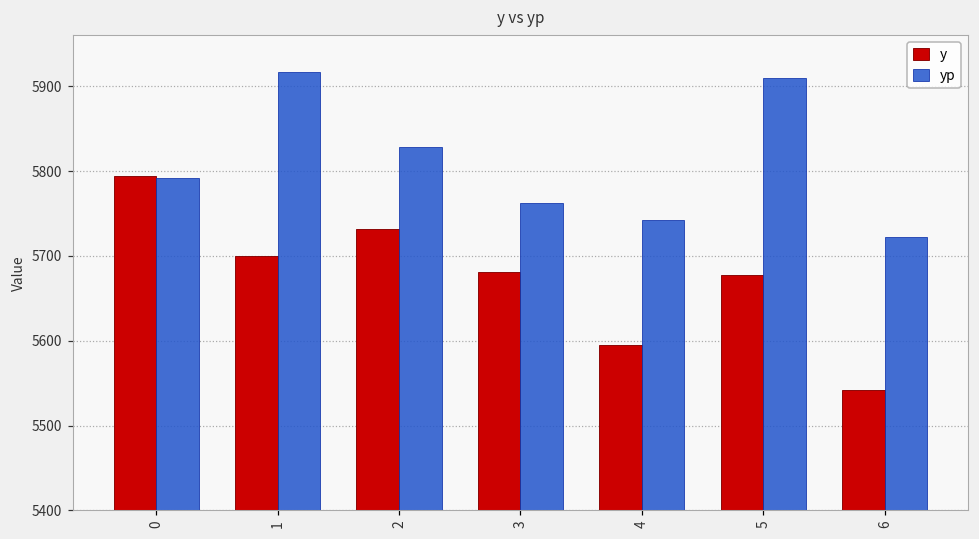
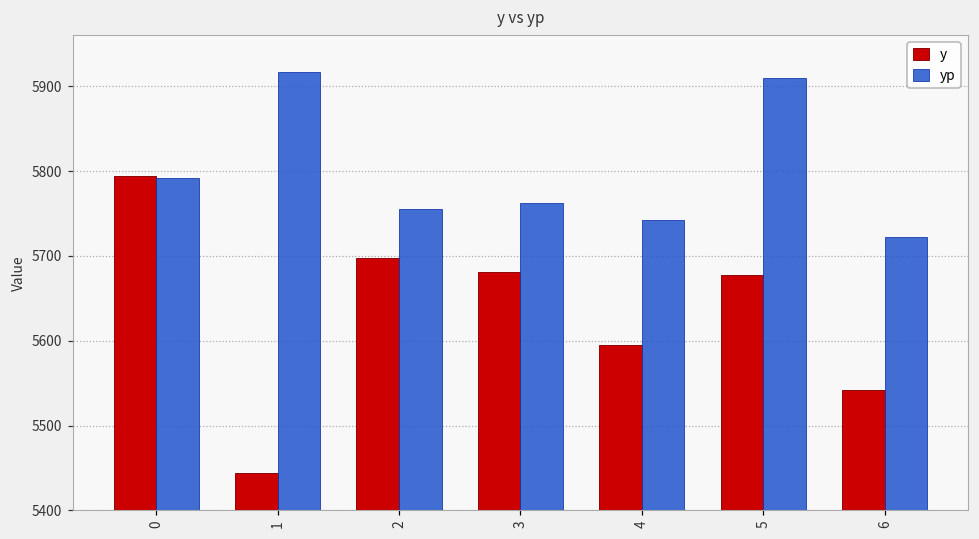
y, 1: 5700 -> 5440
y, 2: 5730 -> 5700
yp, 2: 5830 -> 5760
